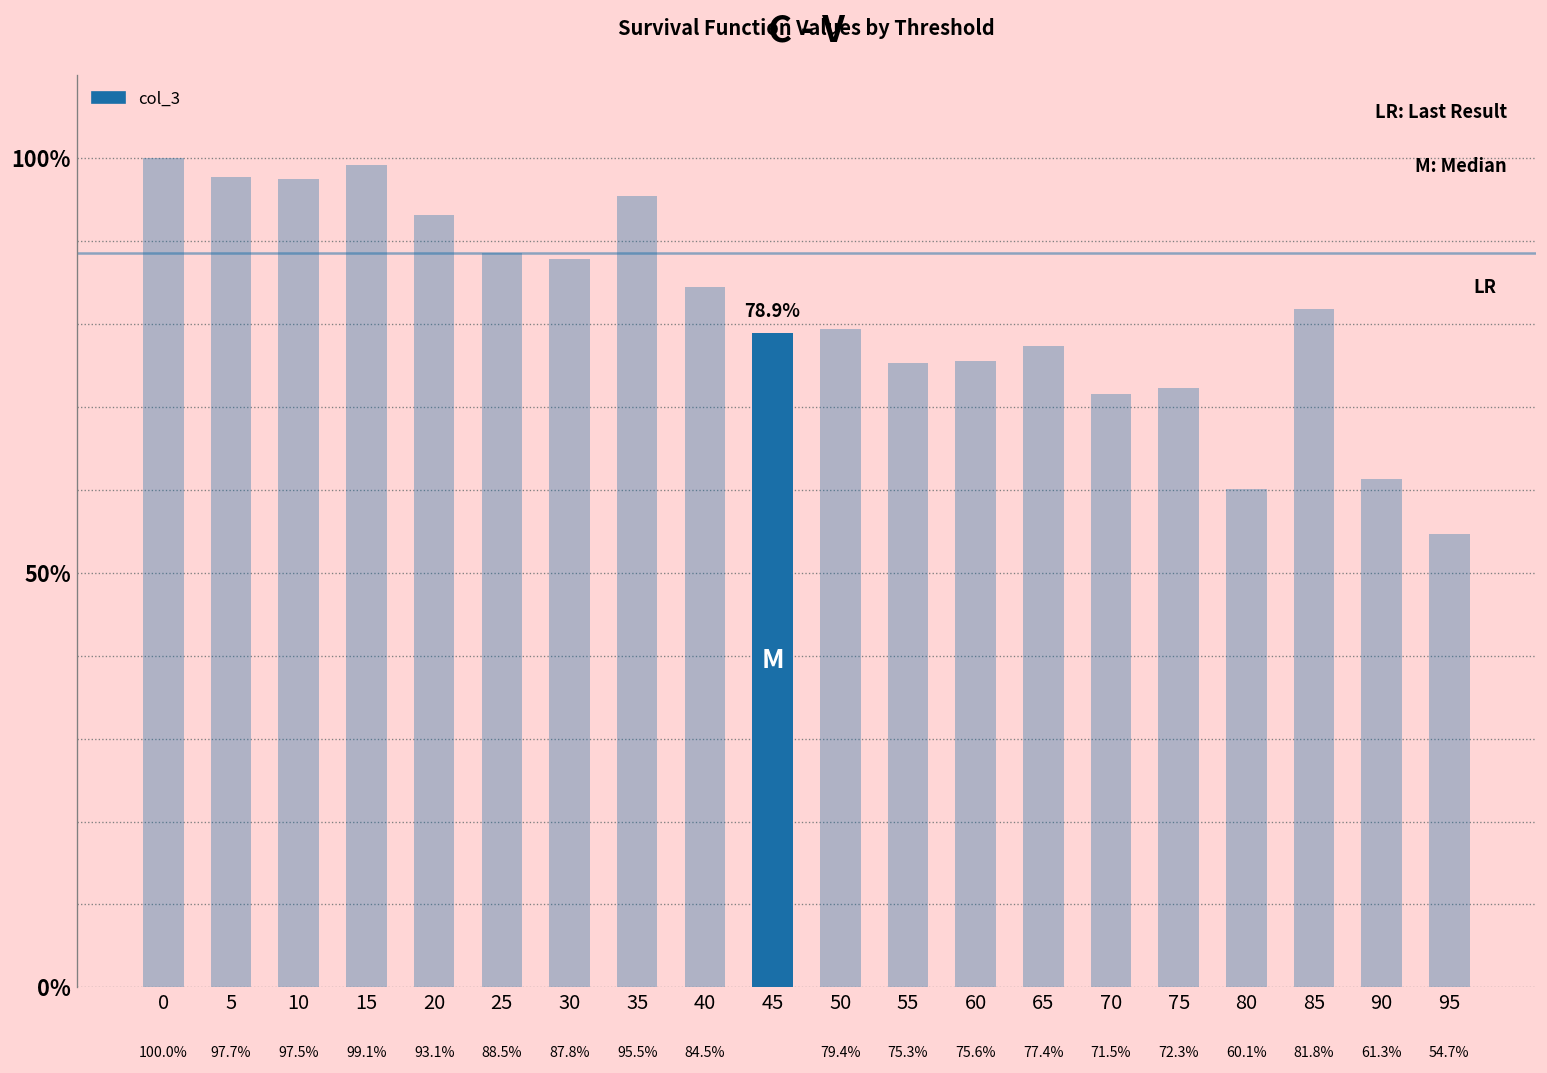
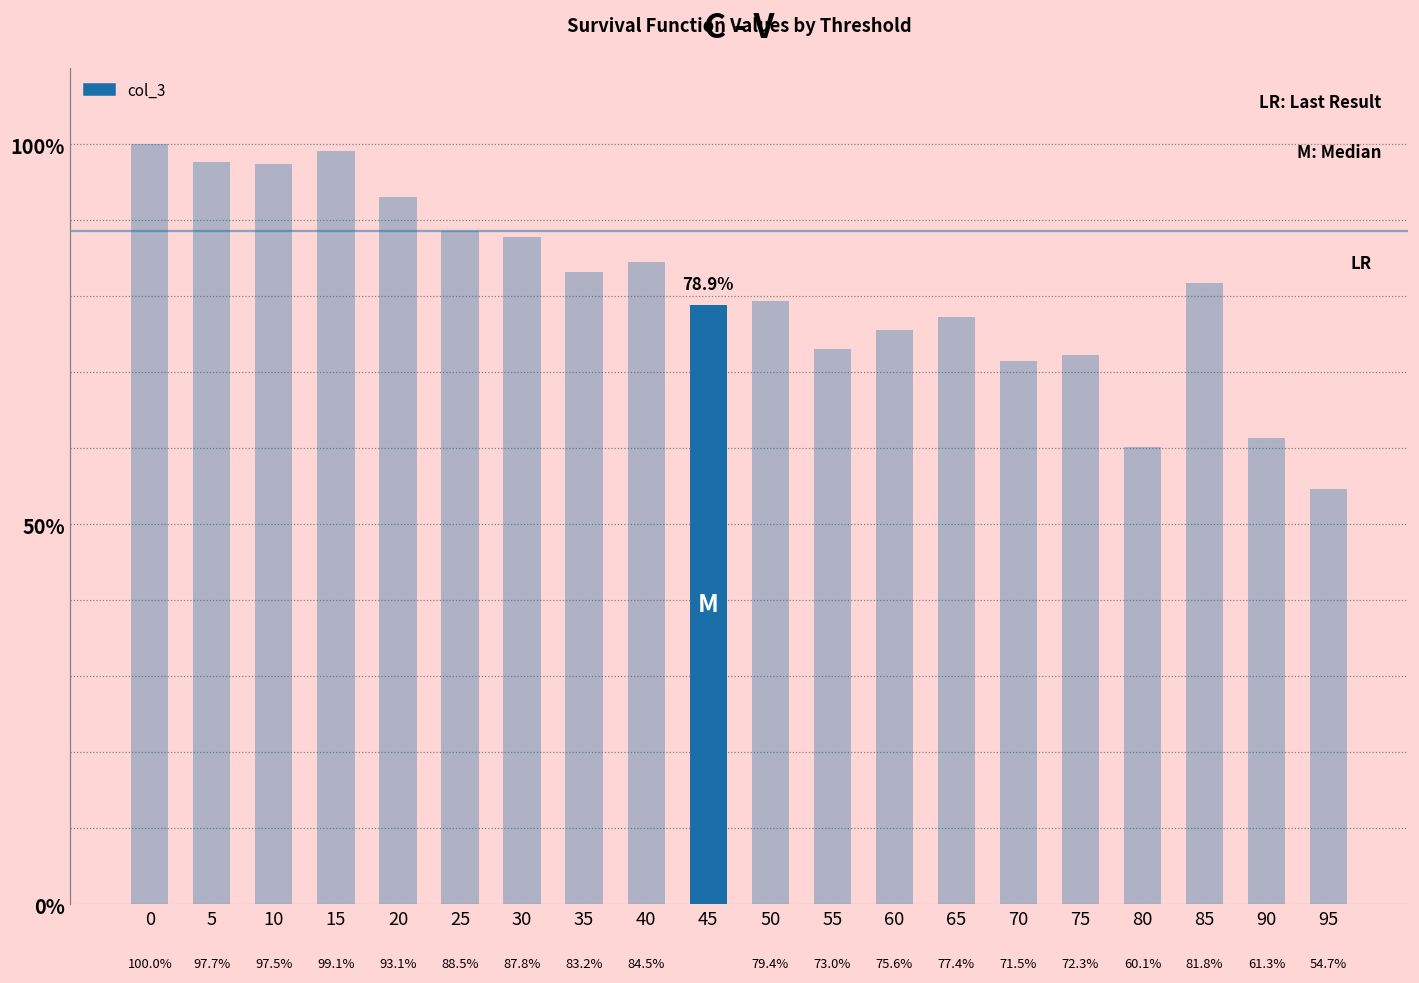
35: 95.5% -> 83.2%
55: 75.3% -> 73.0%
